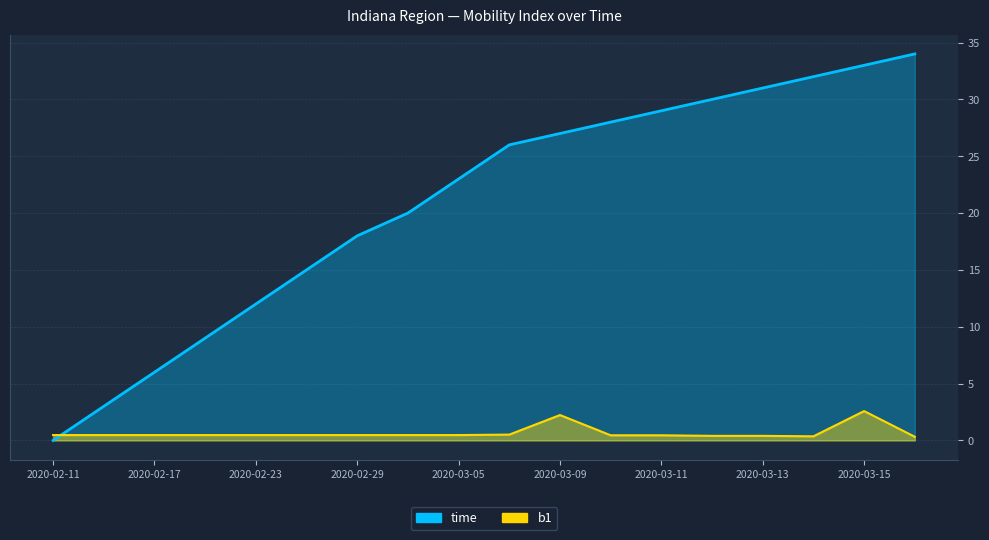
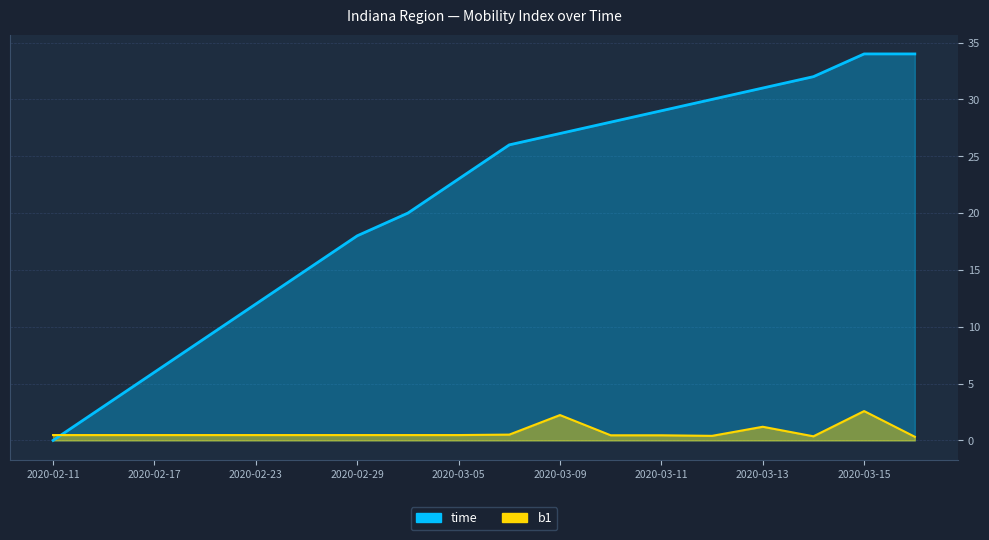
b1, 2020-03-13: 0.4 -> 1.2
time, 2020-03-15: 33 -> 34
